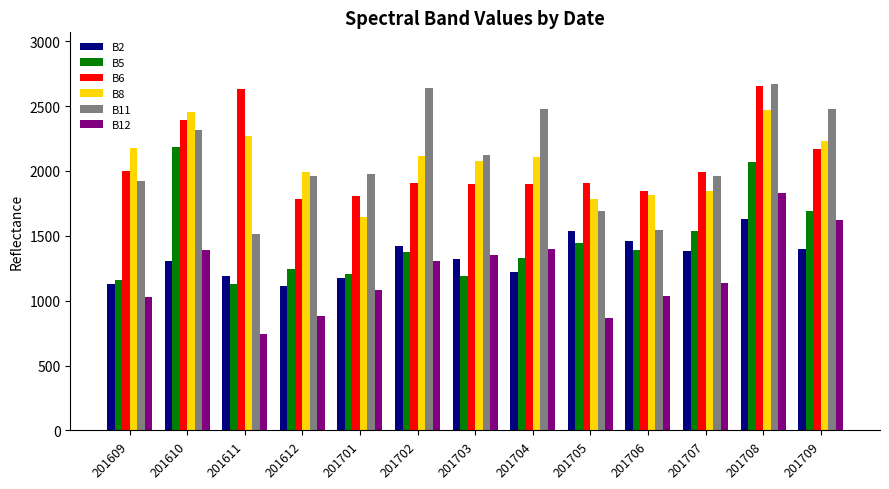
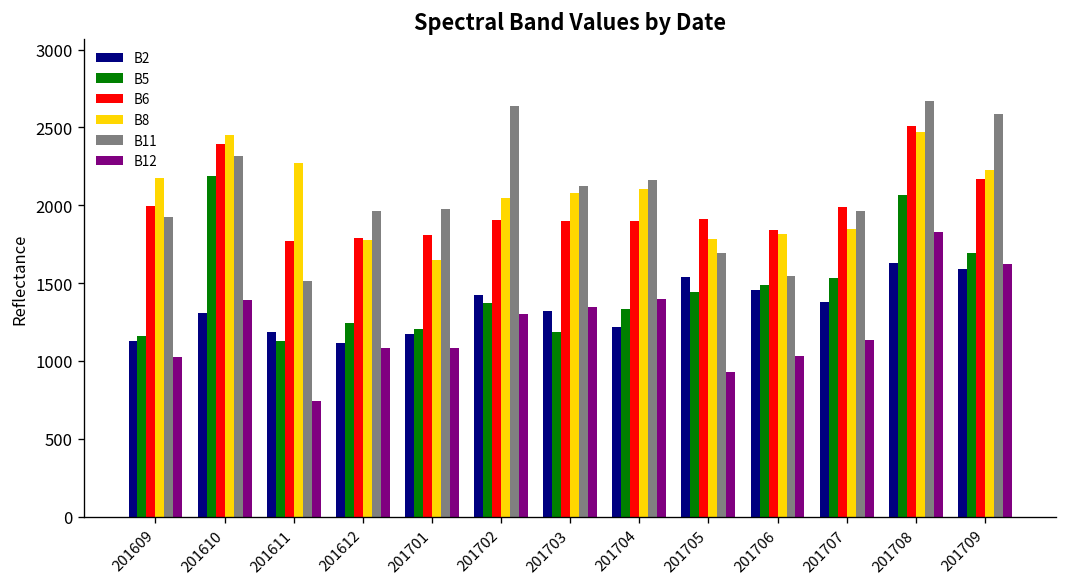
B6, 201611: 2630 -> 1770
B8, 201612: 1990 -> 1780
B12, 201612: 880 -> 1090
B8, 201702: 2110 -> 2050
B11, 201704: 2480 -> 2170
B12, 201705: 870 -> 930
B5, 201706: 1390 -> 1490
B6, 201708: 2660 -> 2510
B2, 201709: 1400 -> 1590
B11, 201709: 2480 -> 2590
